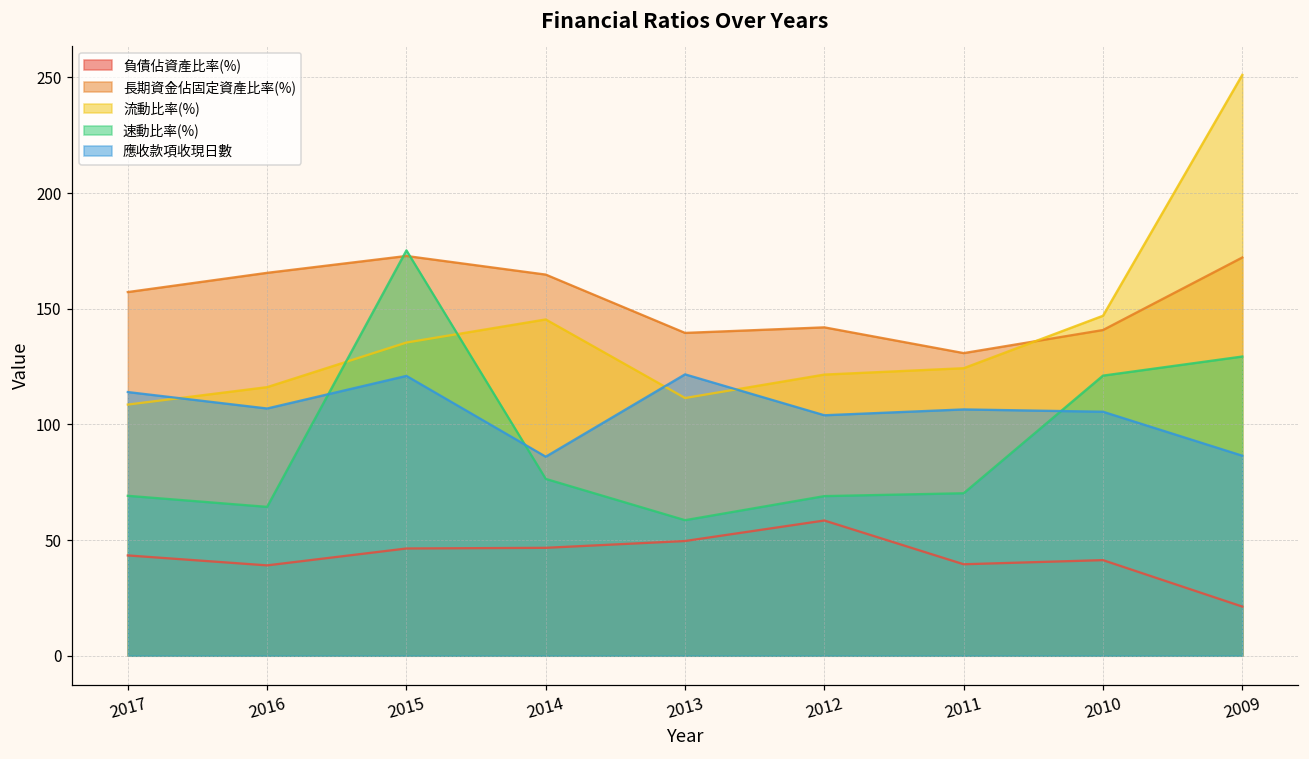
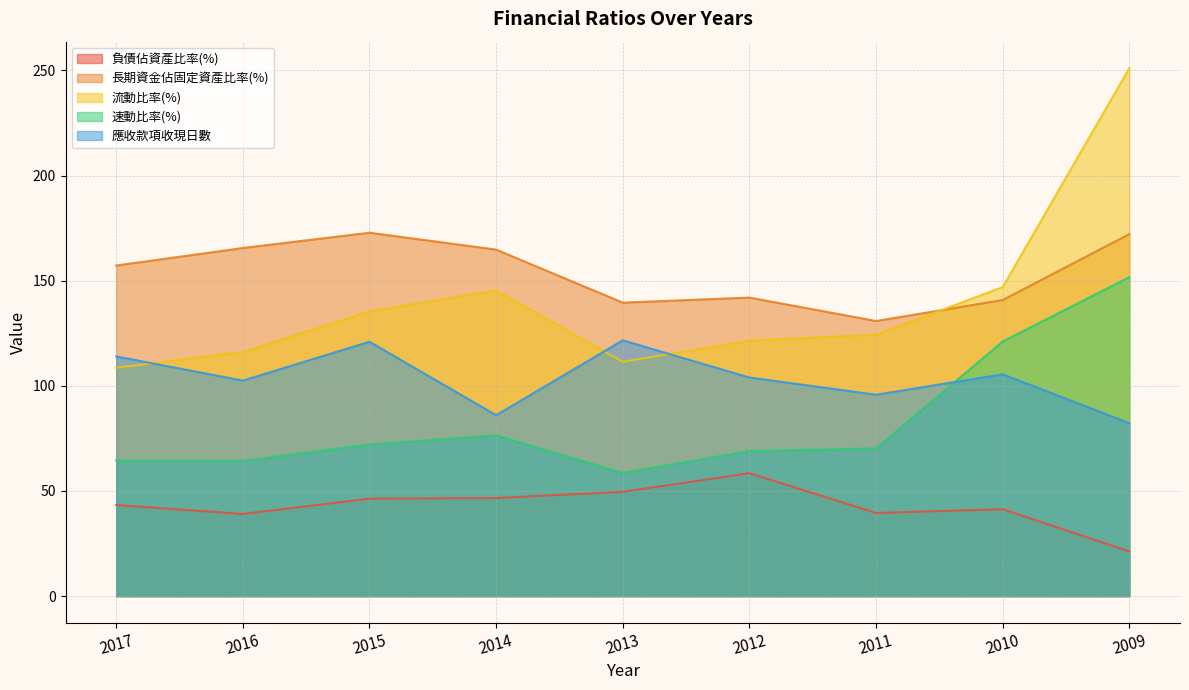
速動比率(%), 2017: 69 -> 65
應收款項收現日數, 2016: 107 -> 103
速動比率(%), 2015: 175 -> 72
應收款項收現日數, 2011: 107 -> 96
速動比率(%), 2009: 129 -> 152
應收款項收現日數, 2009: 86 -> 82
